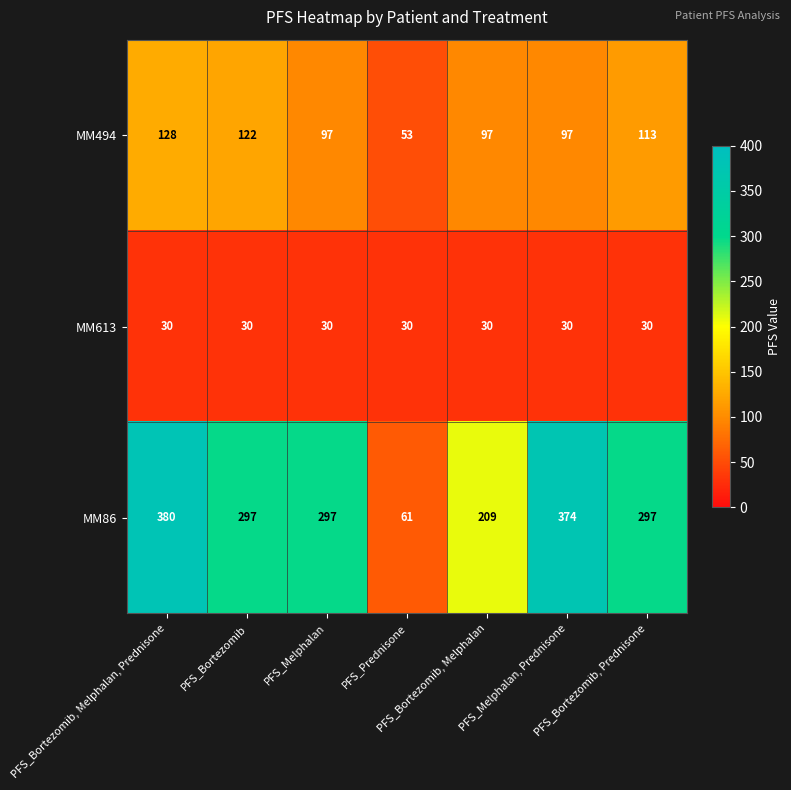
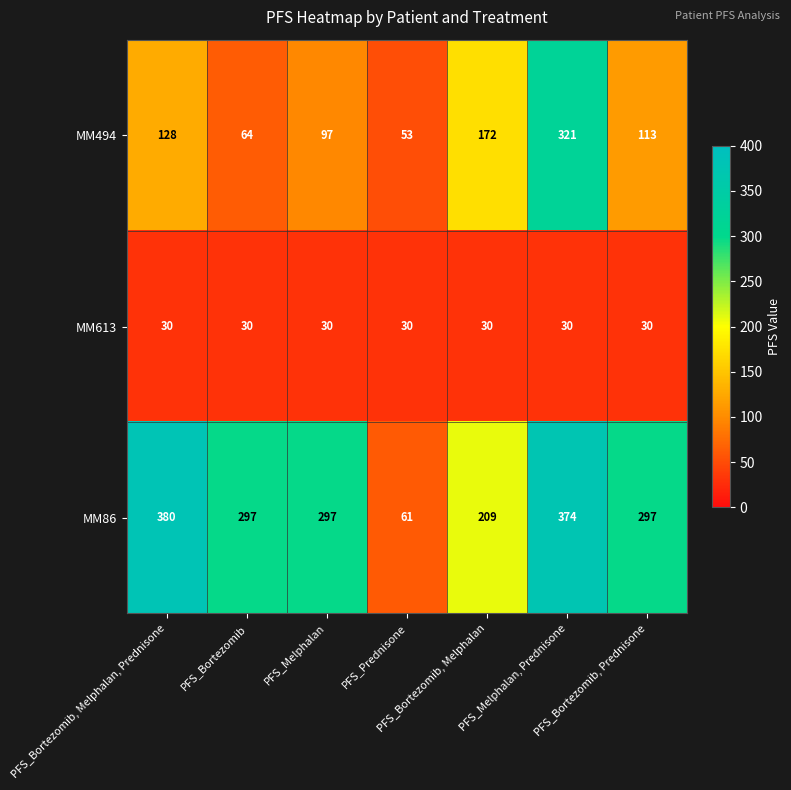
MM494, PFS_Bortezomib: 122 -> 64
MM494, PFS_Bortezomib, Melphalan: 97 -> 172
MM494, PFS_Melphalan, Prednisone: 97 -> 321
